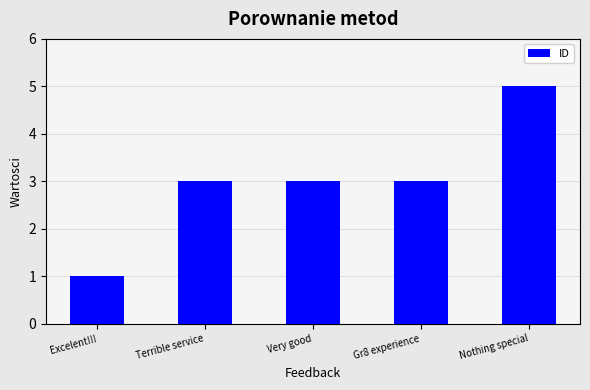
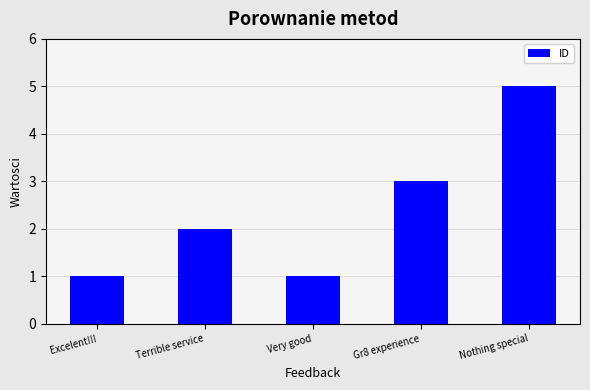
Terrible service: 3 -> 2
Very good: 3 -> 1
